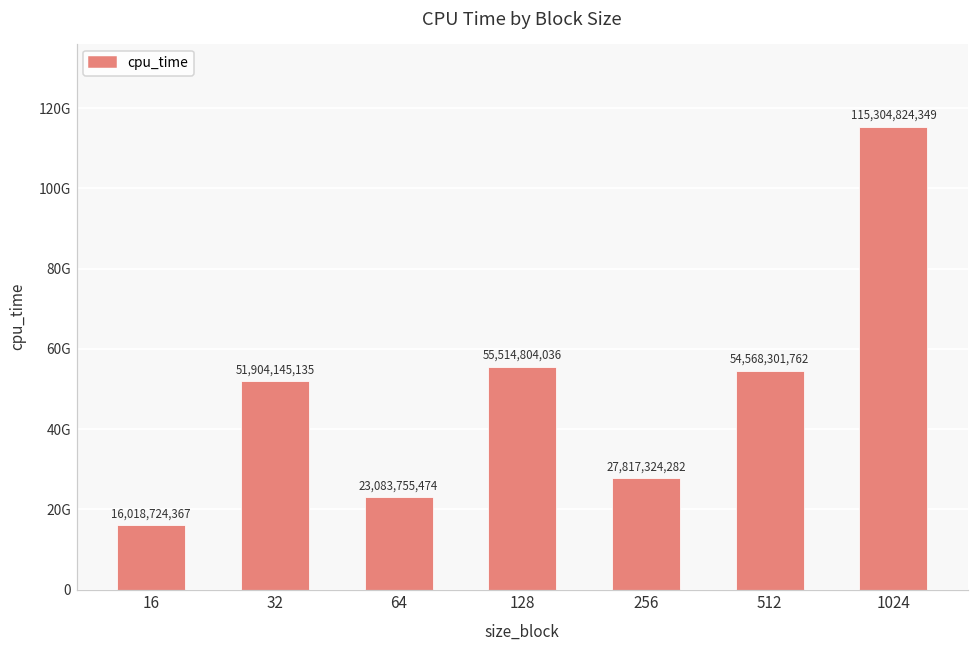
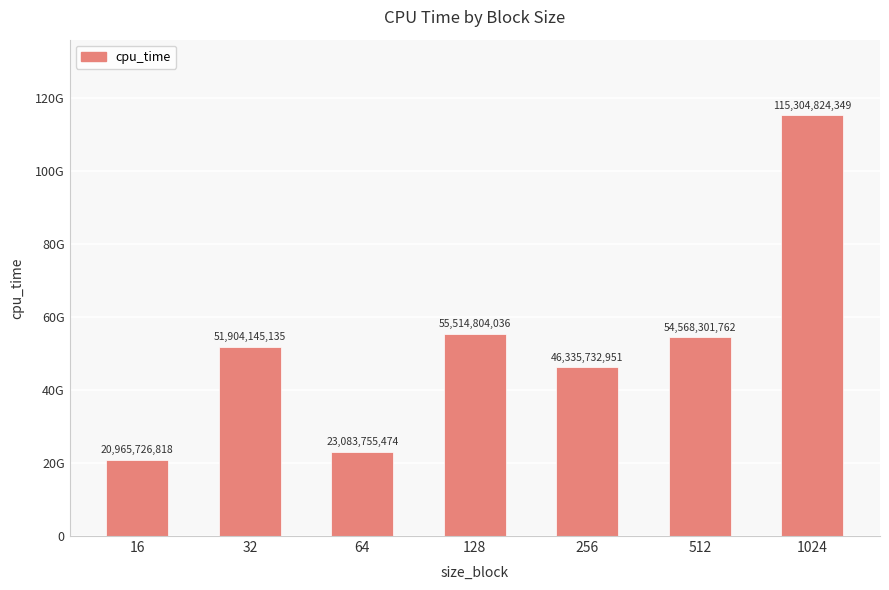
16: 16,018,724,367 -> 20,965,726,818
256: 27,817,324,282 -> 46,335,732,951
